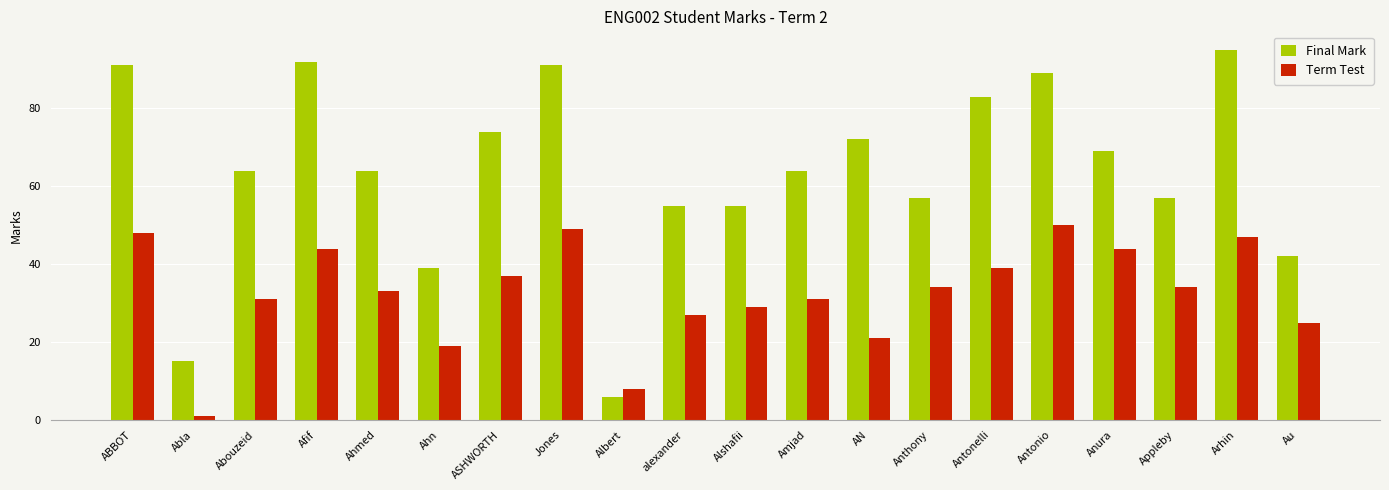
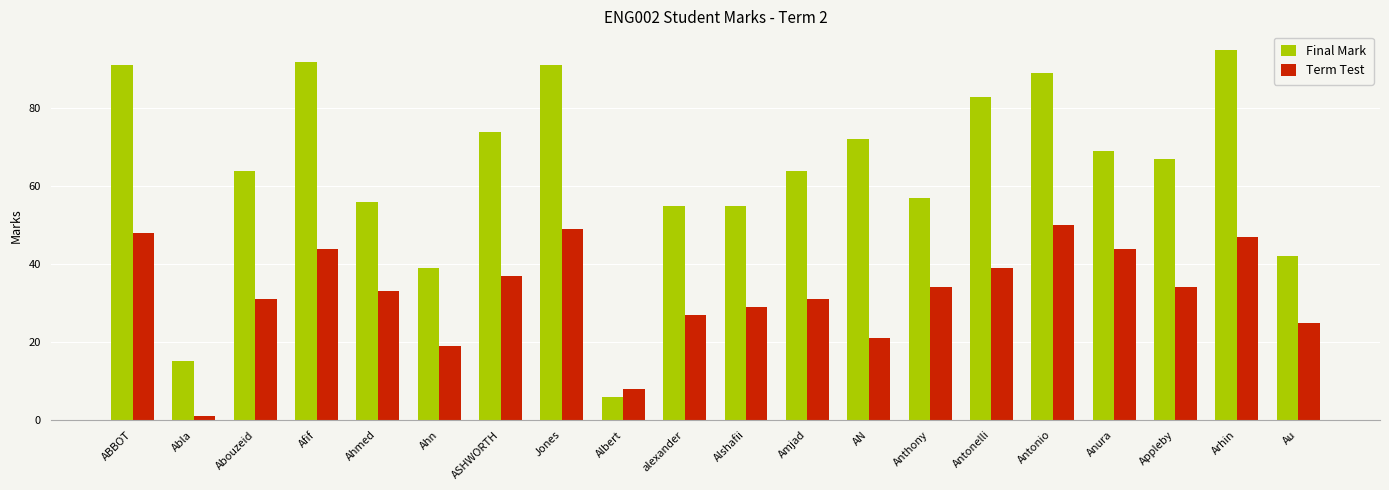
Final Mark, Ahmed: 64 -> 56
Final Mark, Appleby: 57 -> 67
